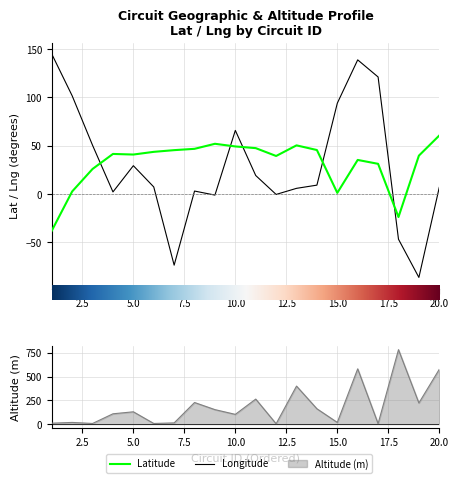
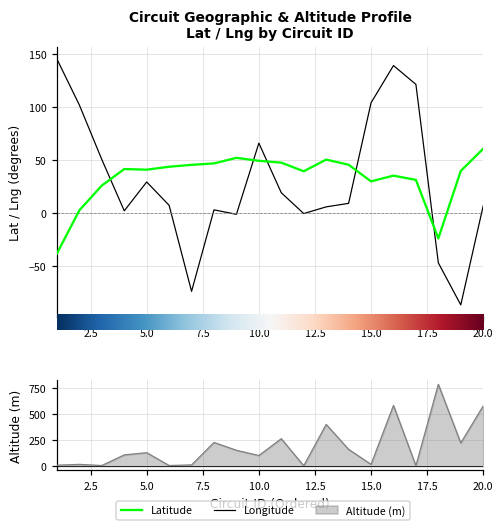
Circuit Geographic & Altitude Profile Lat / Lng by Circuit ID, Latitude, 15.0: 0 -> 30
Circuit Geographic & Altitude Profile Lat / Lng by Circuit ID, Longitude, 15.0: 90 -> 100
